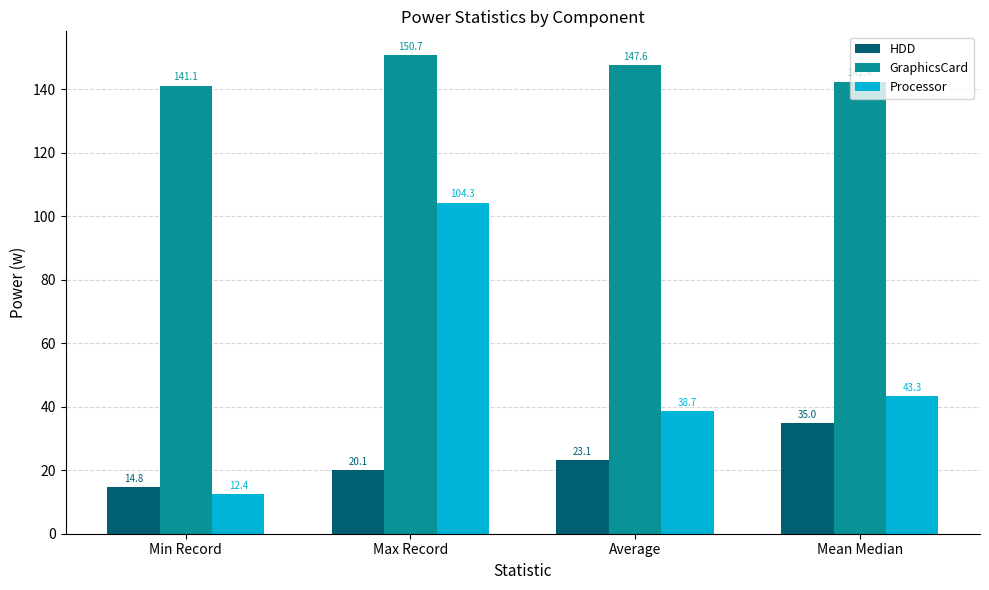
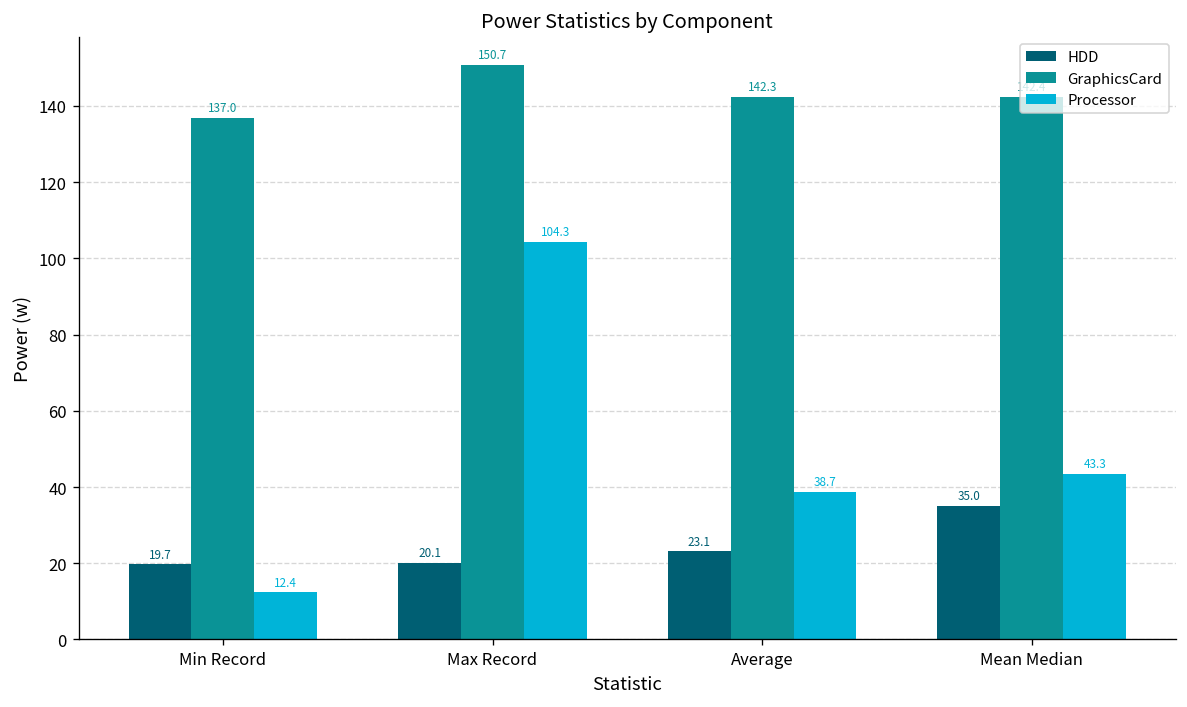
HDD, Min Record: 14.8 -> 19.7
GraphicsCard, Min Record: 141.1 -> 137.0
GraphicsCard, Average: 147.6 -> 142.3
